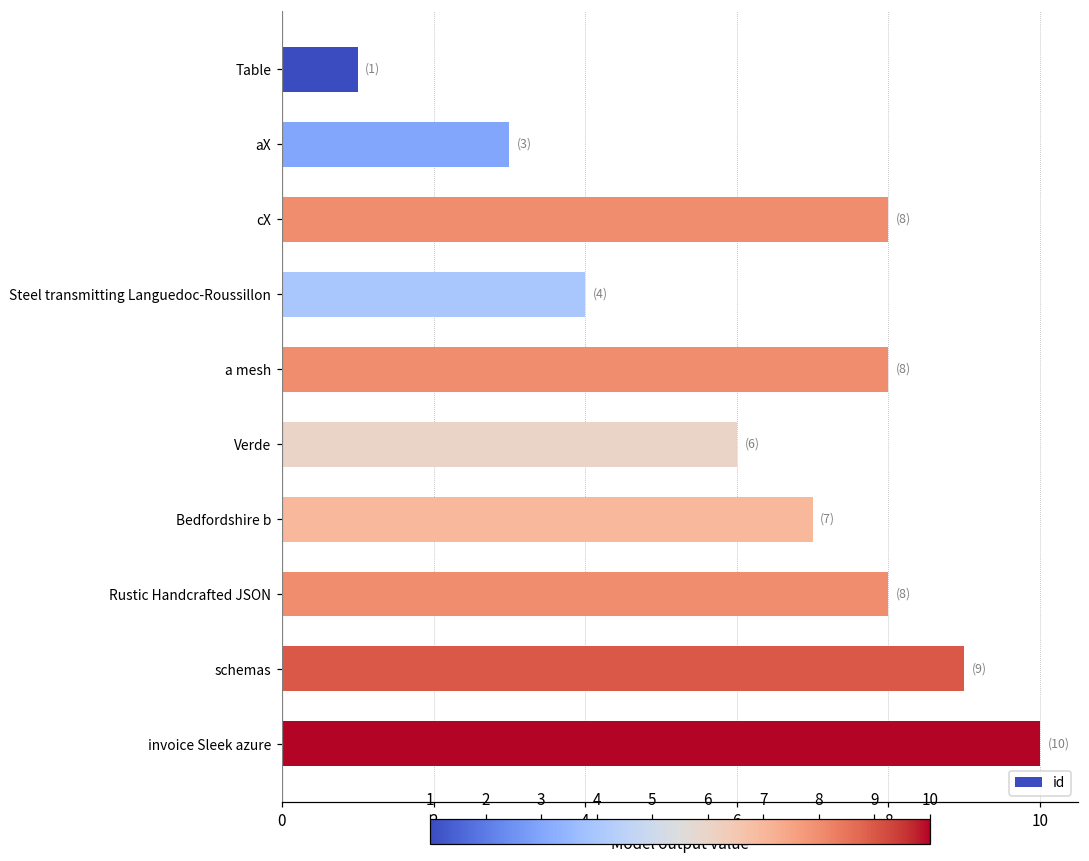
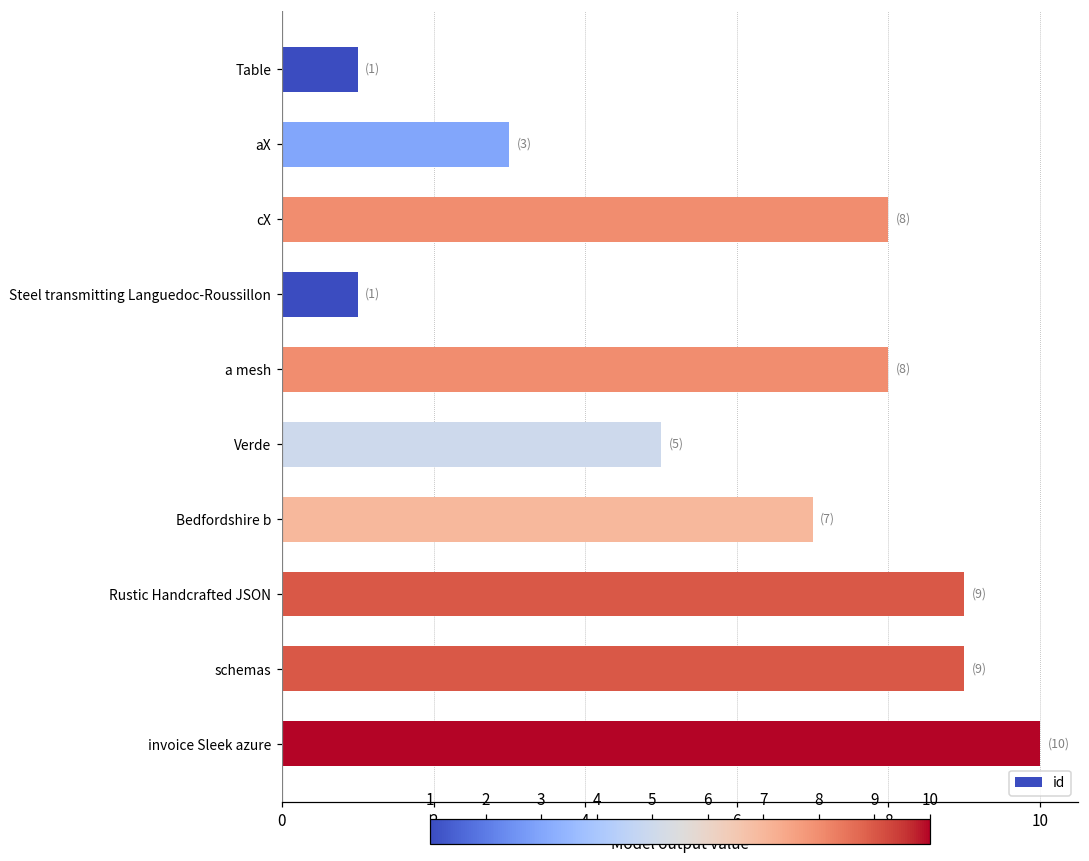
Steel transmitting Languedoc-Roussillon: (4) -> (1)
Verde: (6) -> (5)
Rustic Handcrafted JSON: (8) -> (9)
